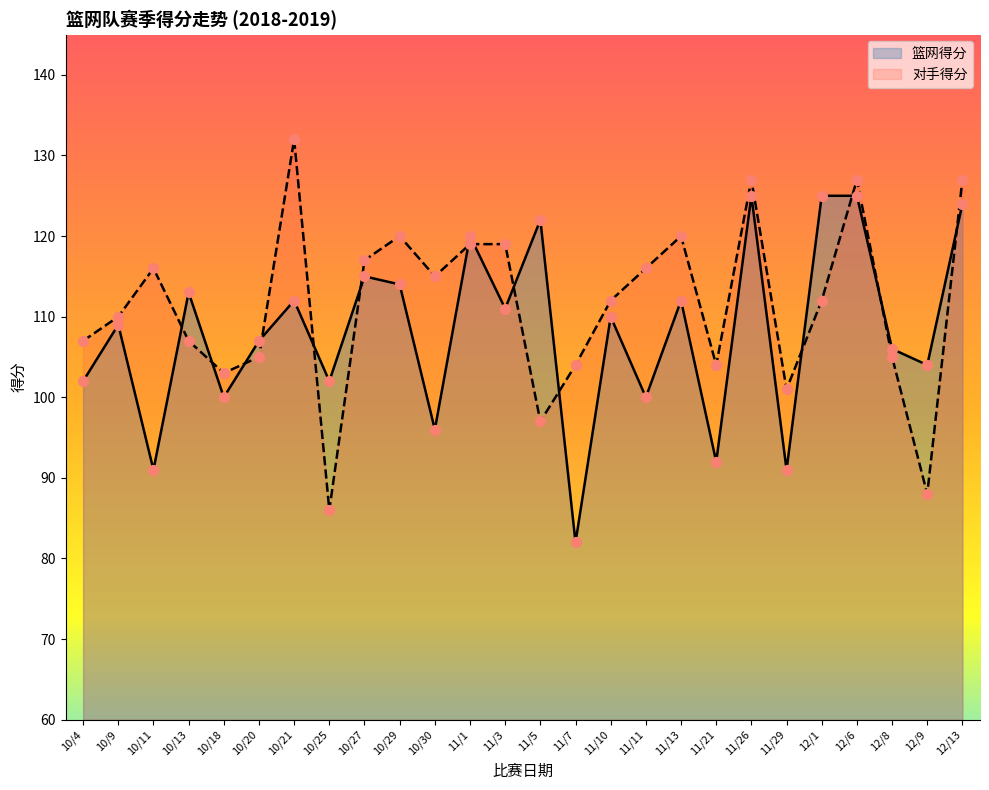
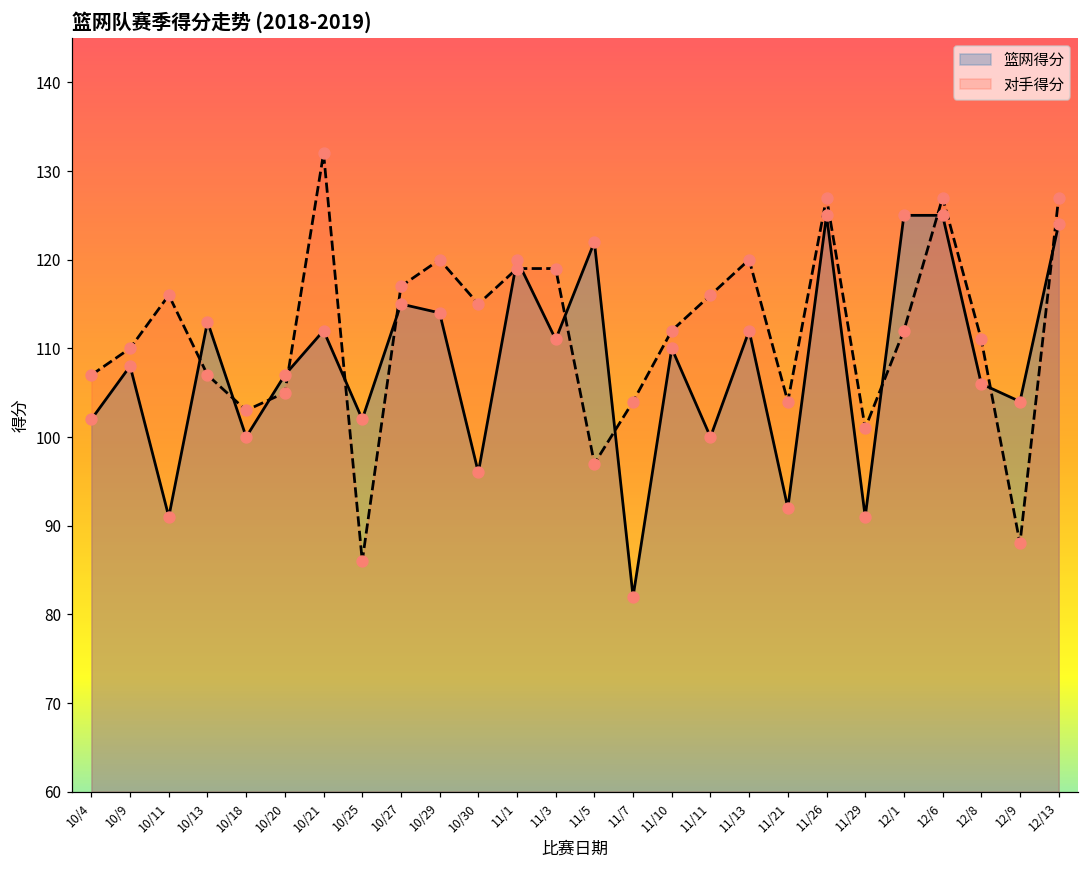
篮网得分, 10/9: 109 -> 108
对手得分, 12/8: 105 -> 111
